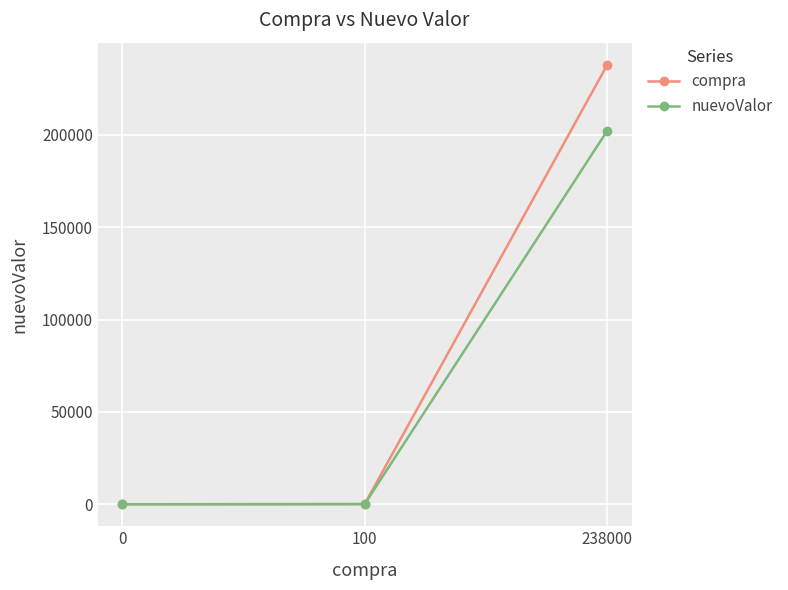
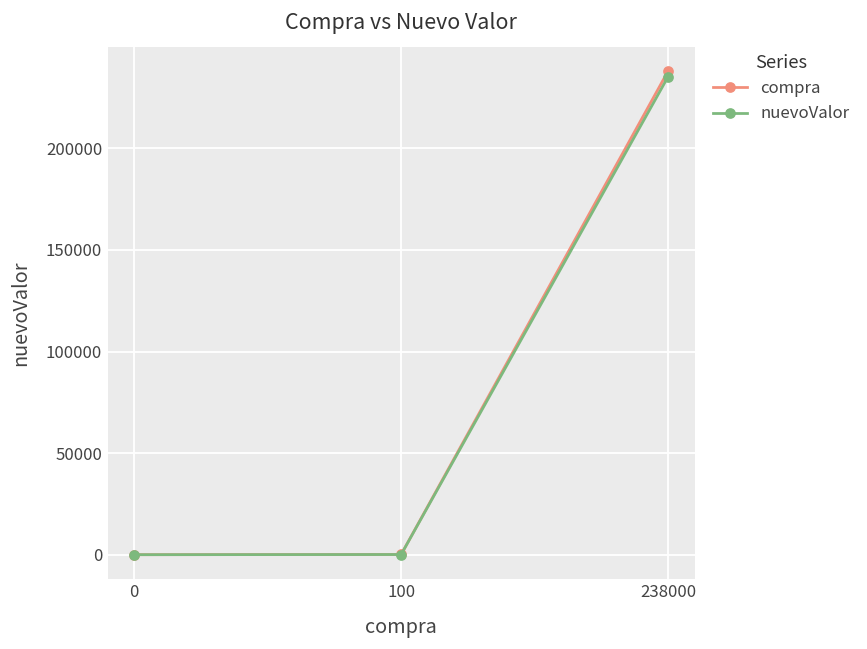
nuevoValor, 238000: 202000 -> 235000
